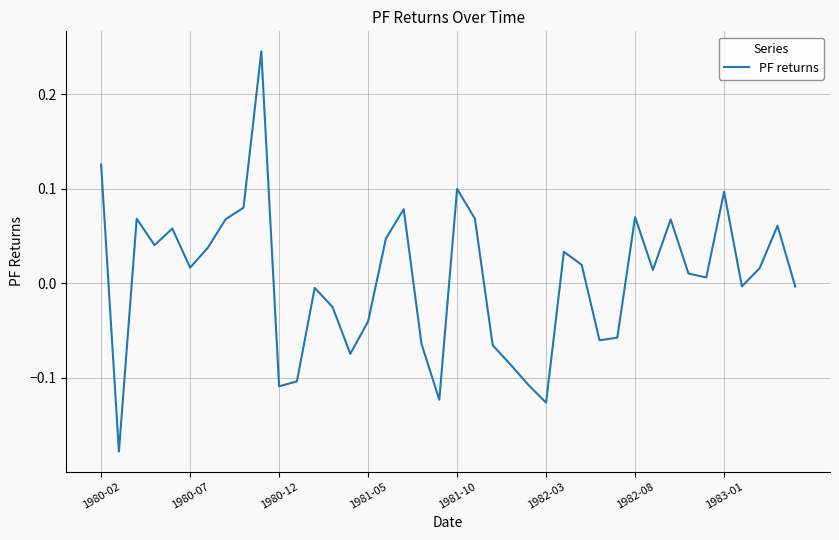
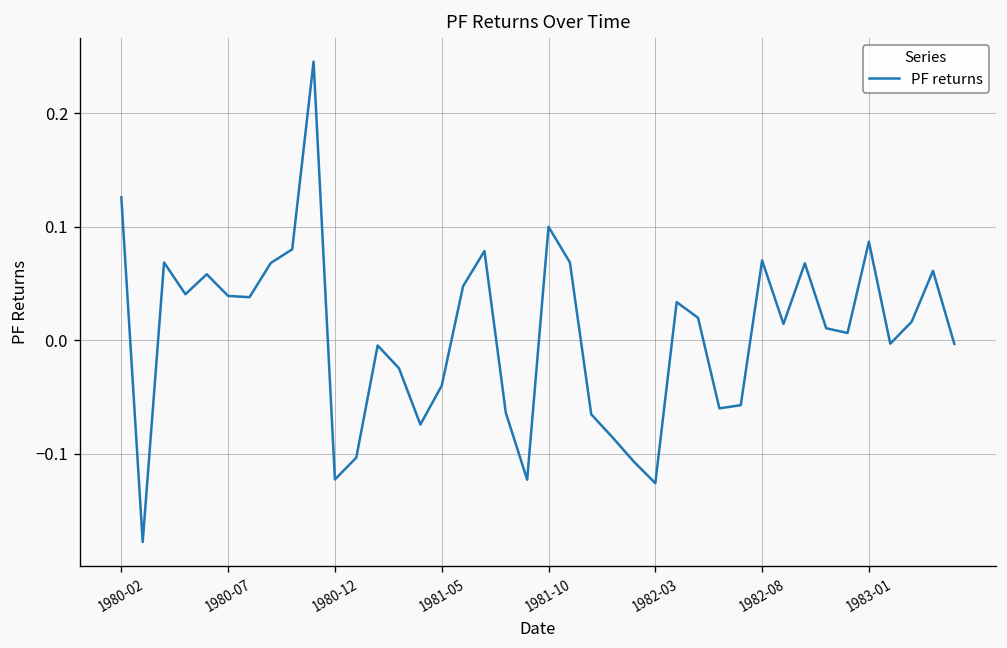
1980-07: 0.02 -> 0.04
1980-12: -0.11 -> -0.12
1983-01: 0.10 -> 0.09
